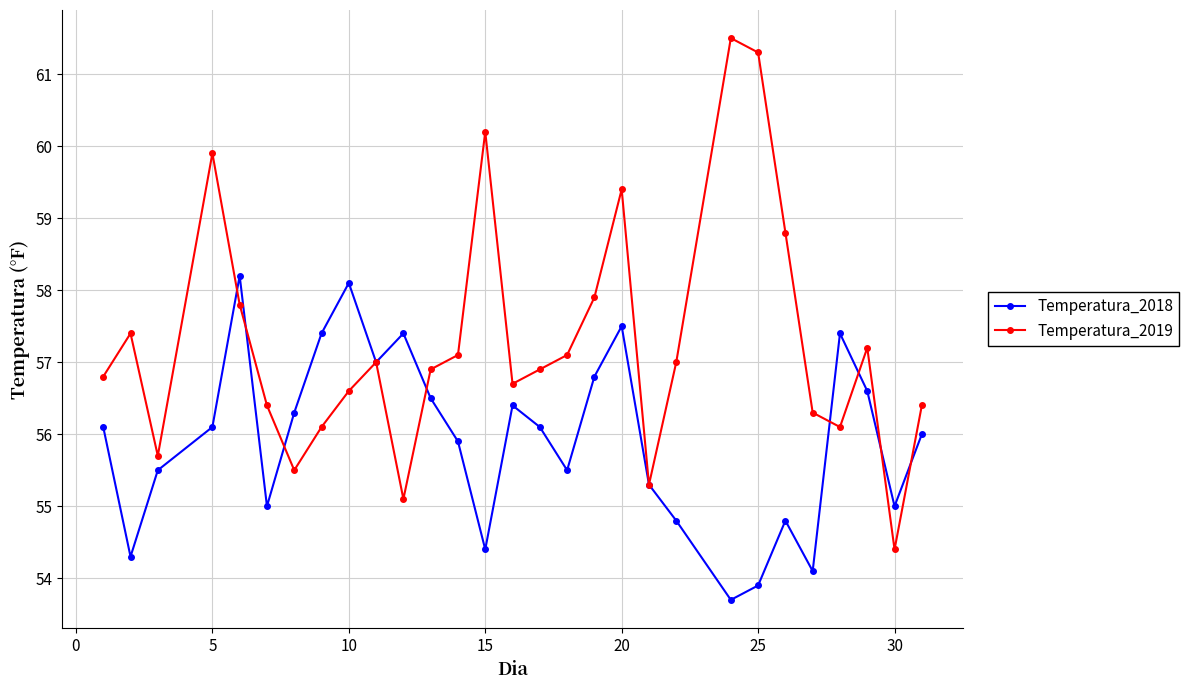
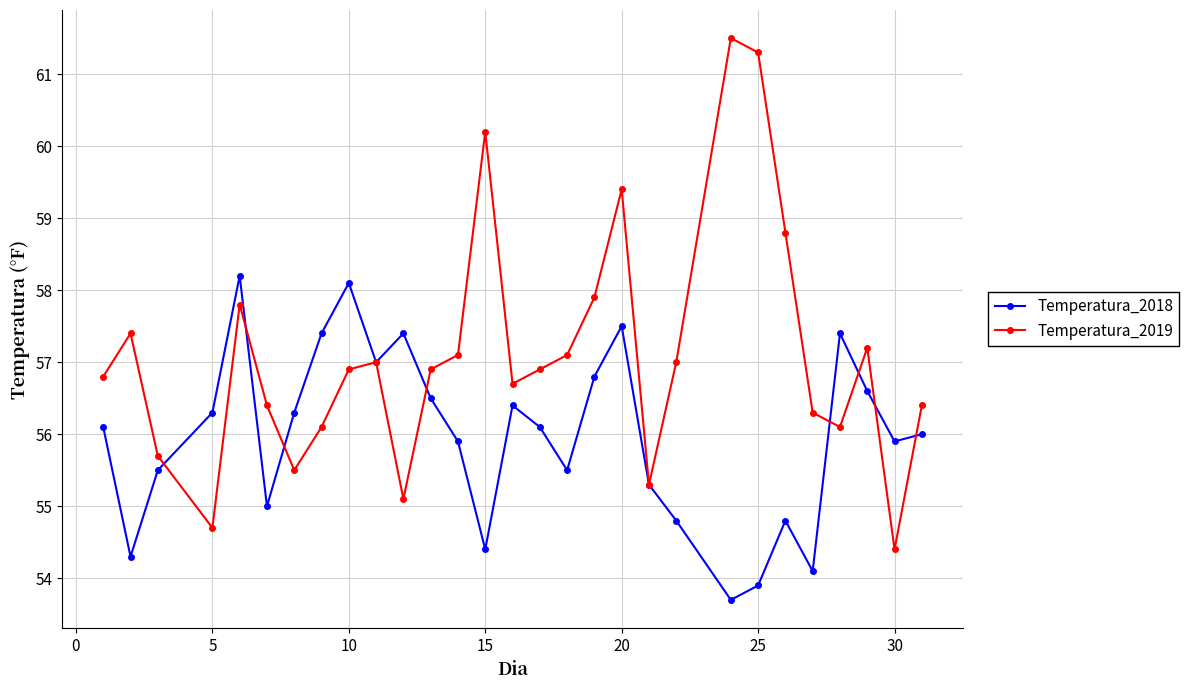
Temperatura_2018, 5: 56.1 -> 56.3
Temperatura_2019, 5: 59.9 -> 54.7
Temperatura_2019, 10: 56.6 -> 56.9
Temperatura_2018, 30: 55.0 -> 55.9
